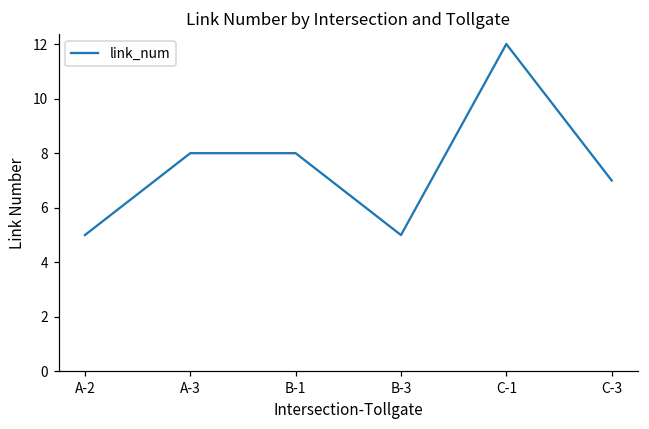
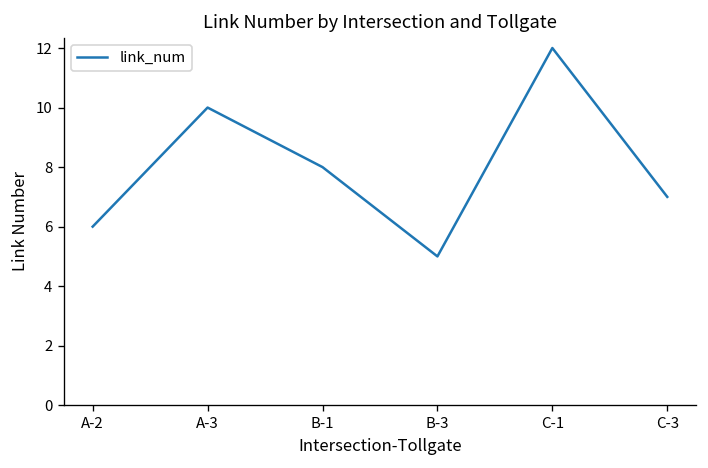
A-2: 5 -> 6
A-3: 8 -> 10
